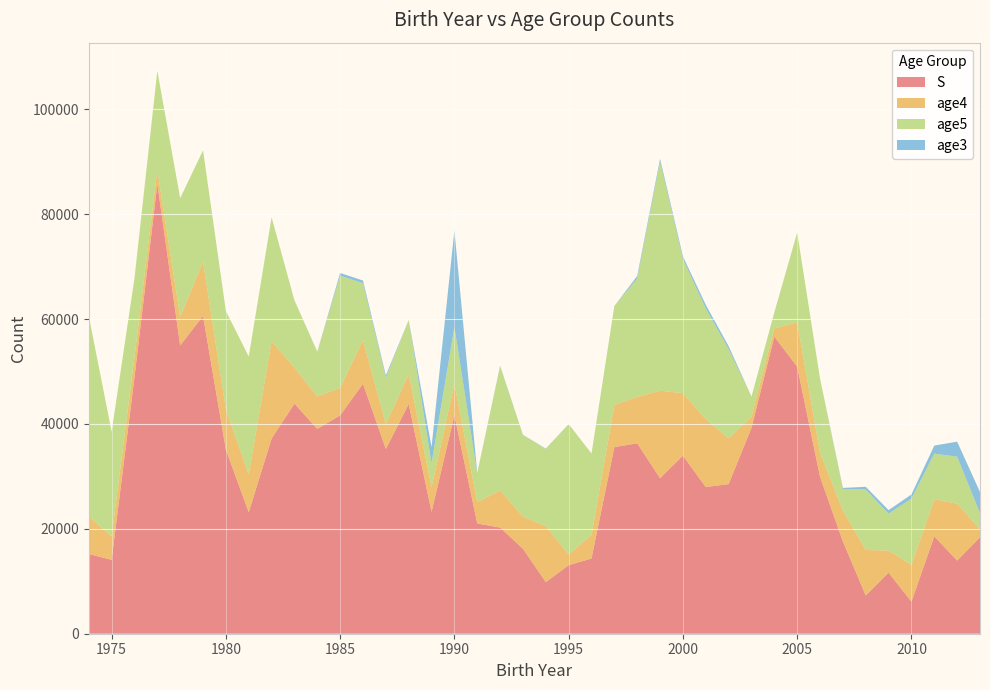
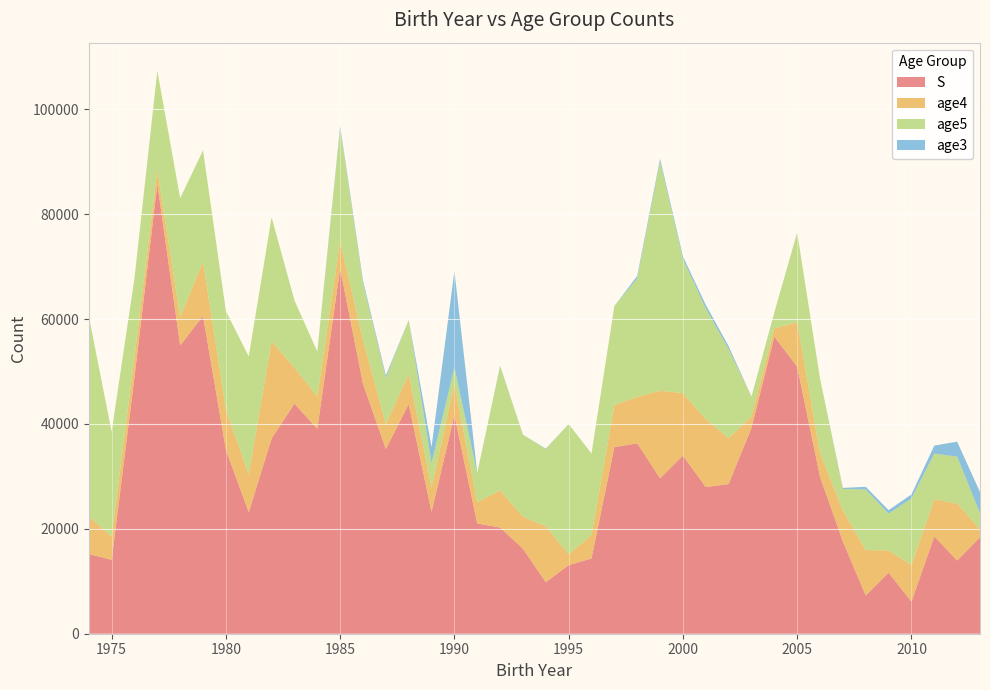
S, 1985: 42000 -> 70000
age5, 1990: 11000 -> 3000
